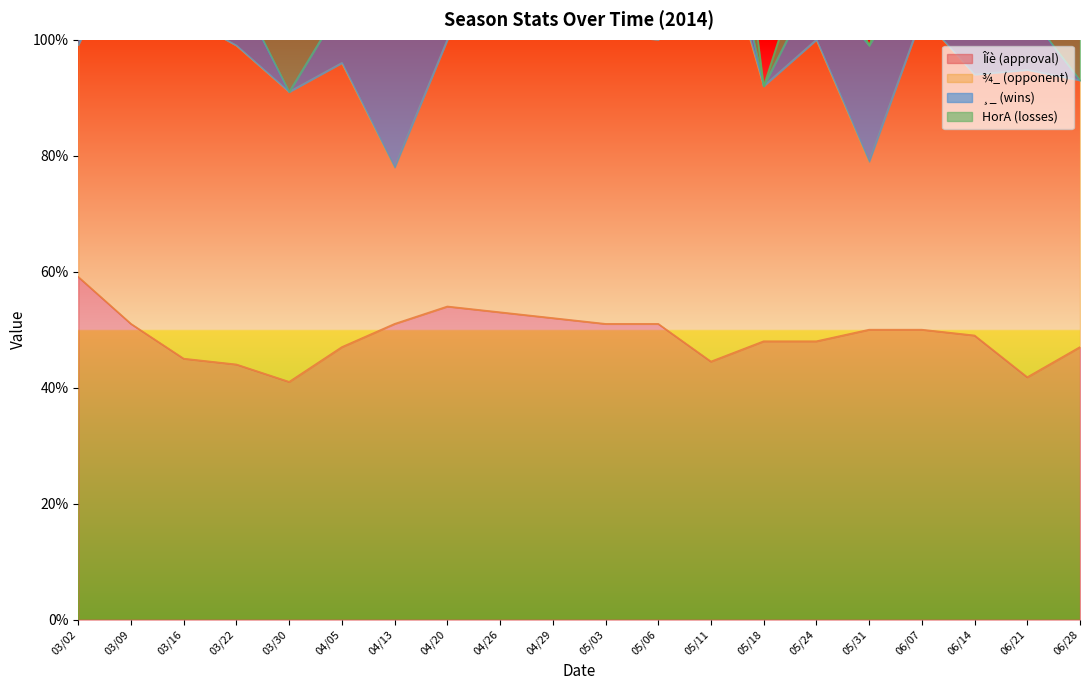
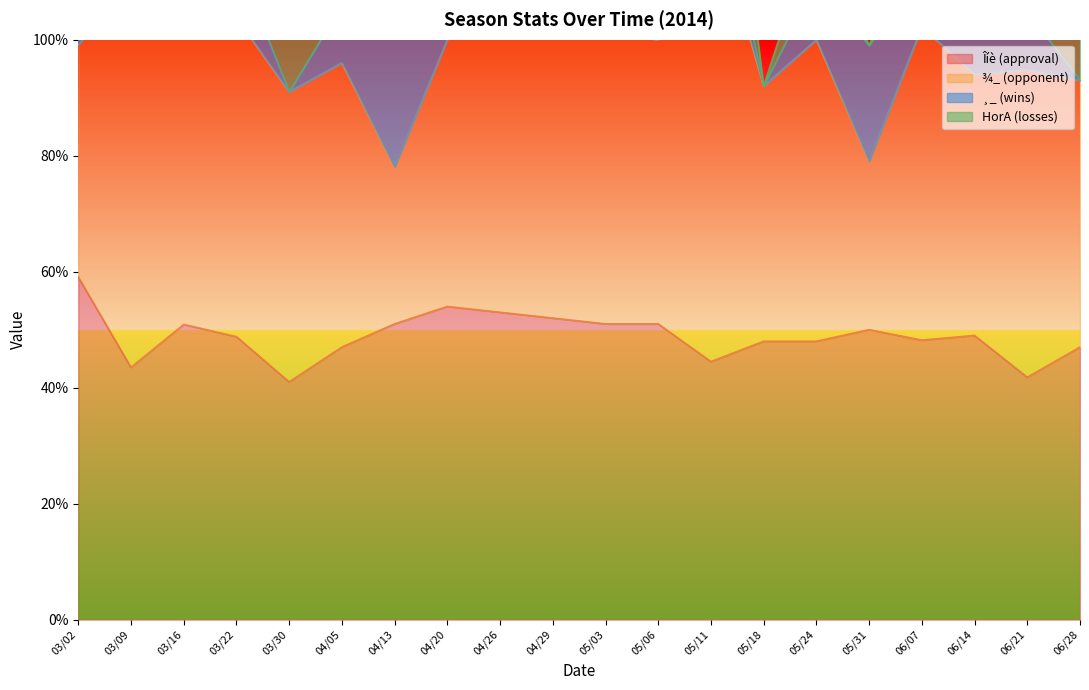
Îíè (approval), 03/09: 51% -> 44%
Îíè (approval), 03/16: 45% -> 51%
Îíè (approval), 03/22: 44% -> 49%
Îíè (approval), 06/07: 50% -> 48%
